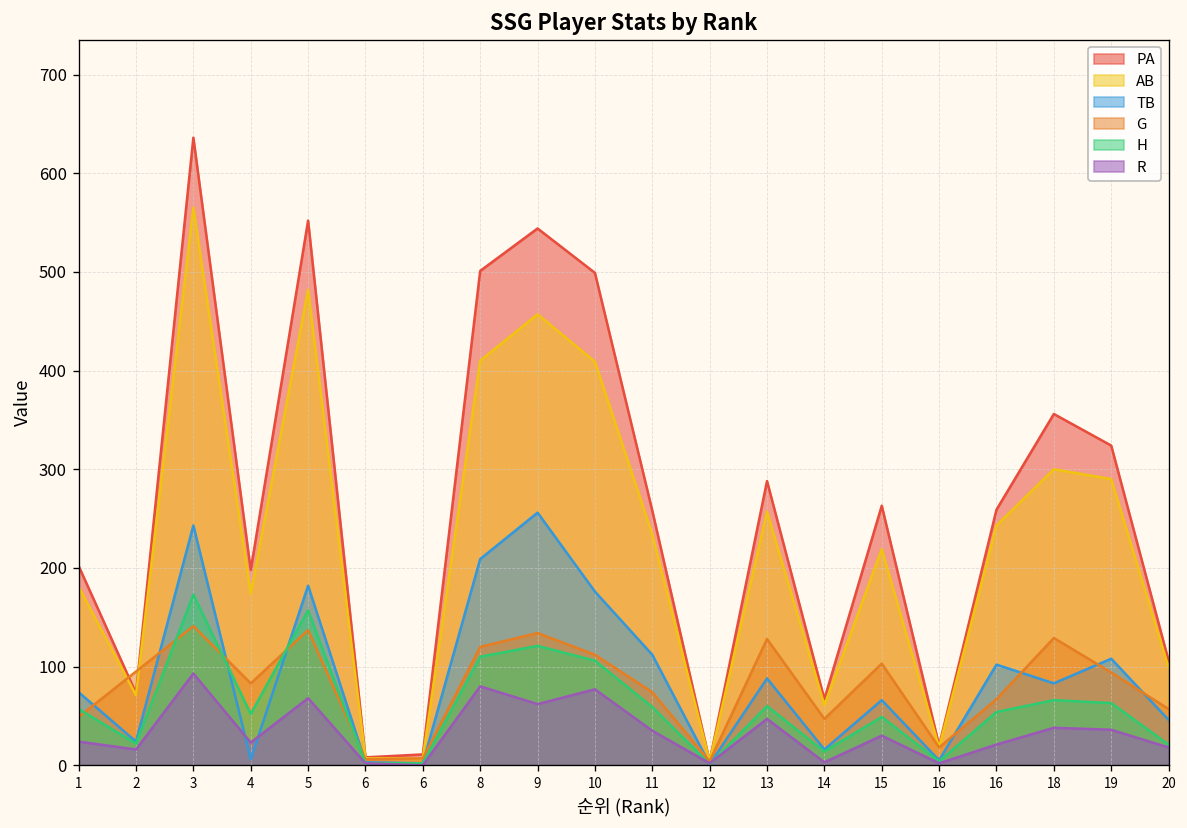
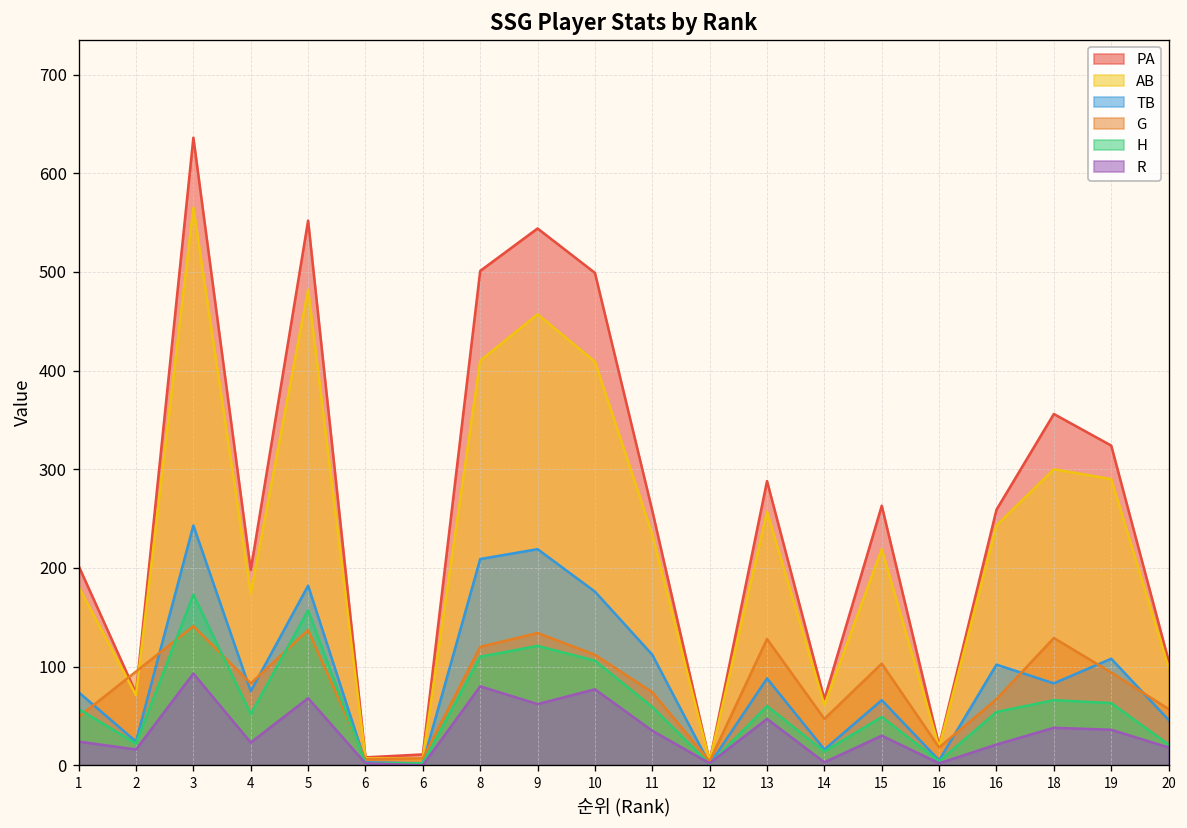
TB, 4: 10 -> 80
TB, 9: 260 -> 220
